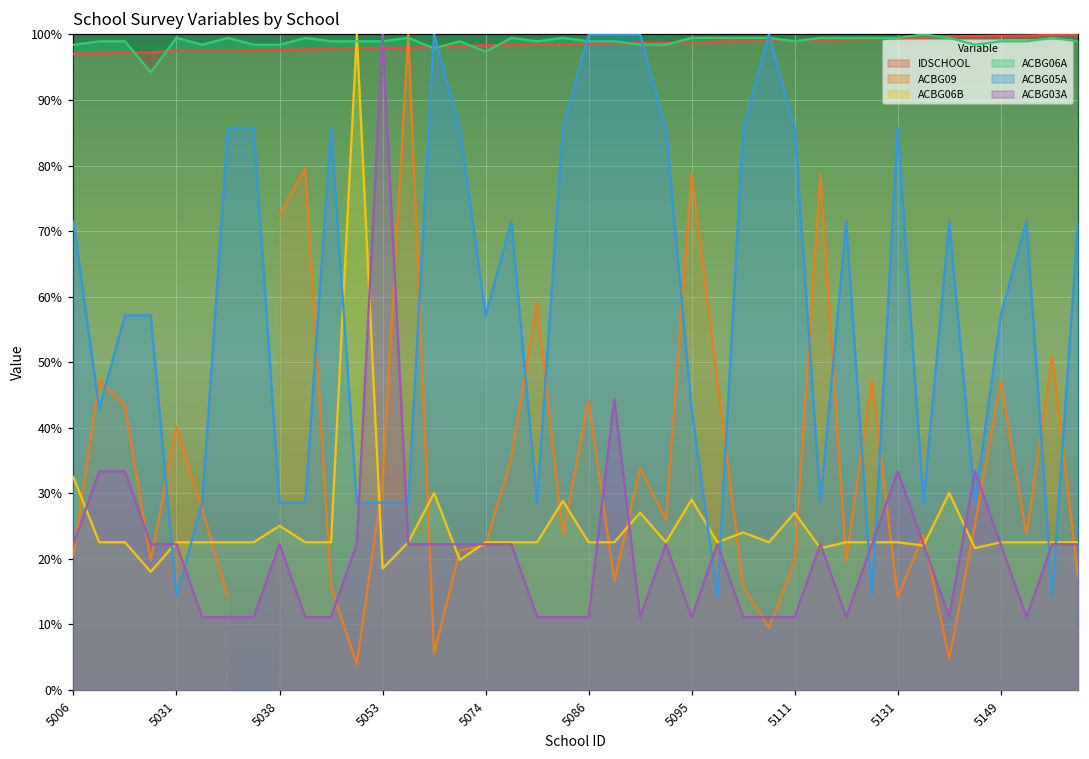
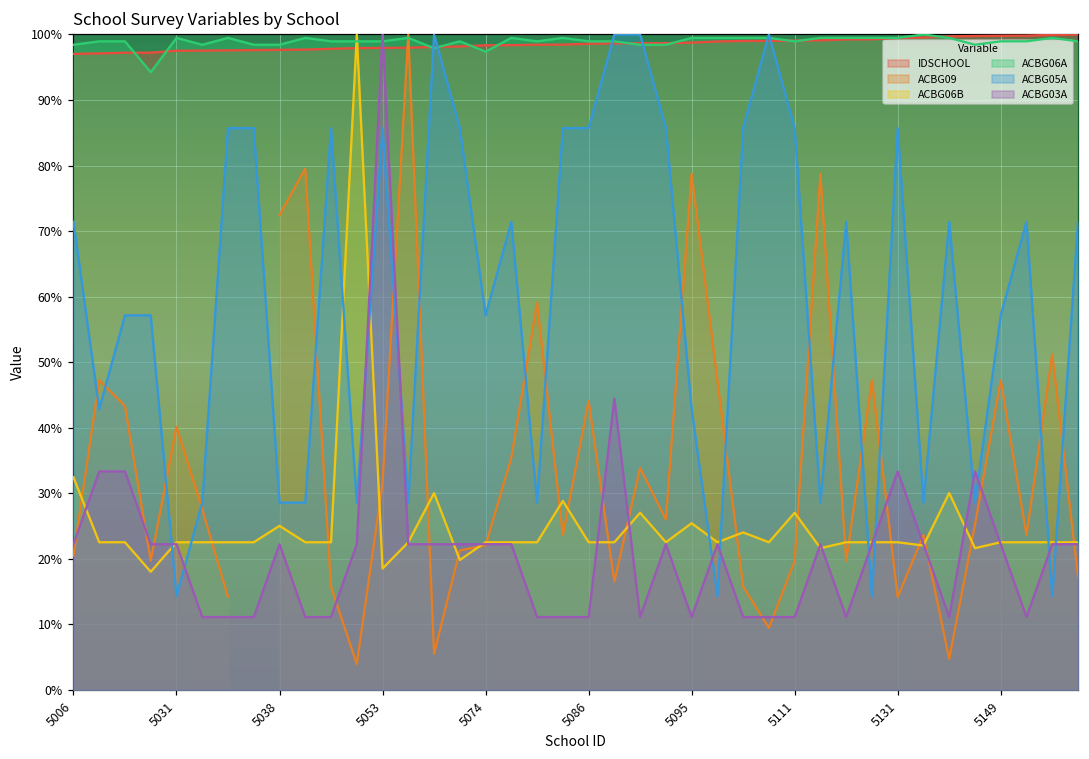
ACBG05A, 5053: 29% -> 86%
ACBG05A, 5086: 100% -> 86%
ACBG06B, 5095: 29% -> 25%
